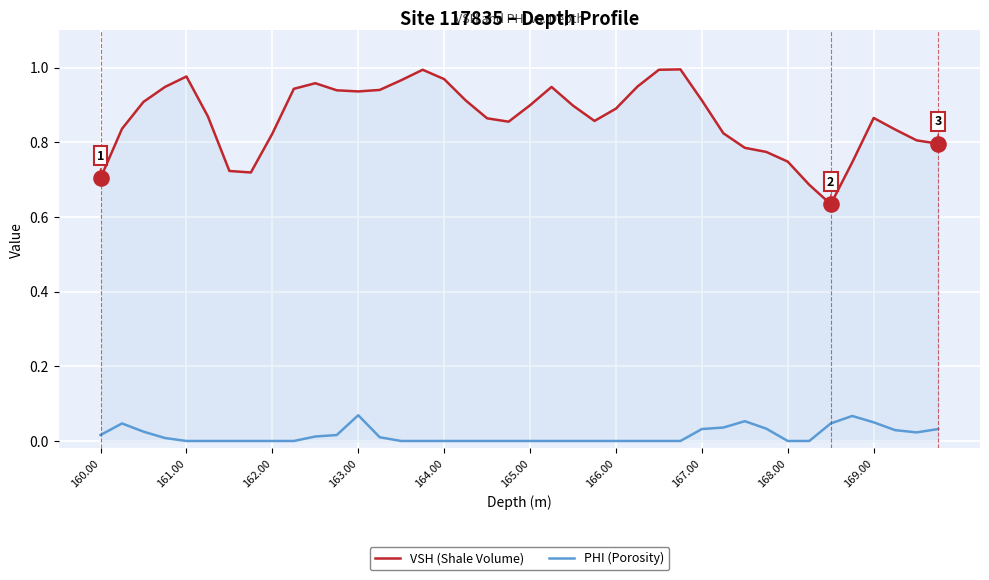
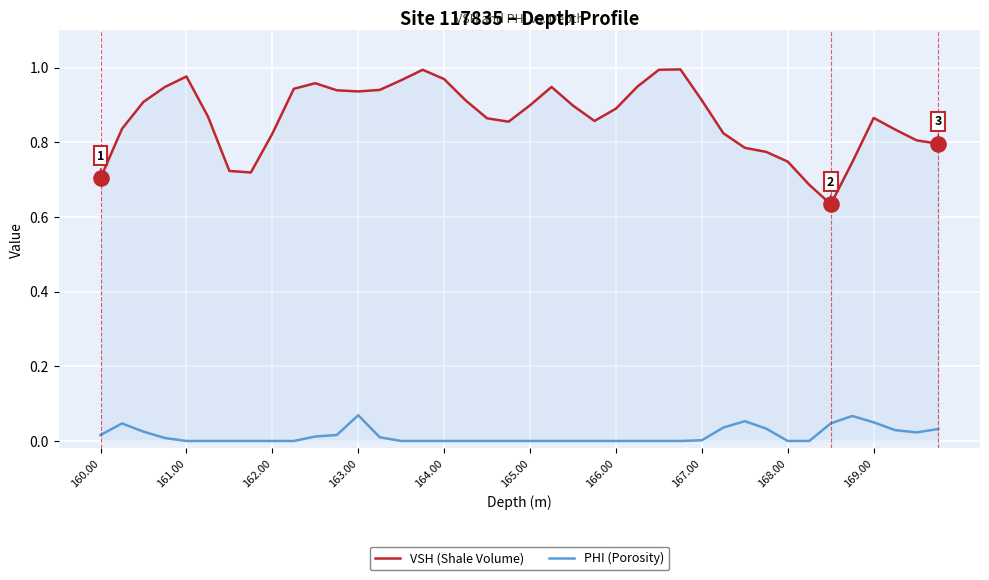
PHI (Porosity), 167.00: 0.03 -> 0.00
